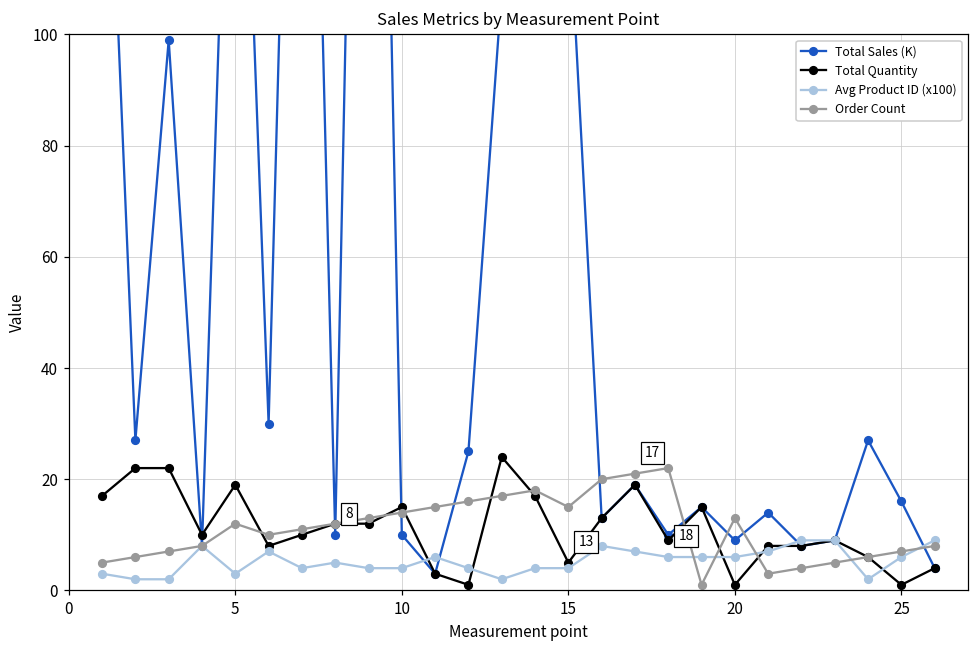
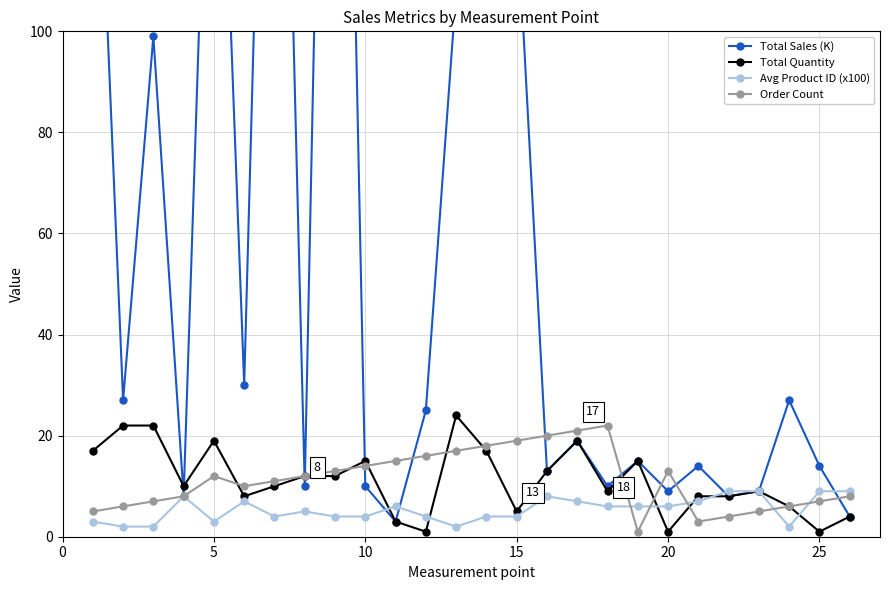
Order Count, 15: 15 -> 19
Total Sales (K), 25: 16 -> 14
Avg Product ID (x100), 25: 6 -> 9
